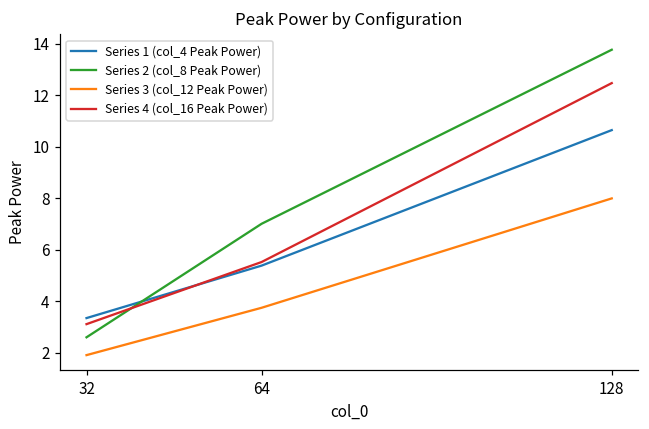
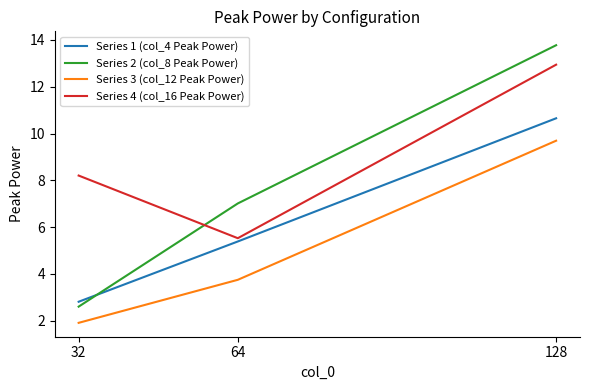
Series 1 (col_4 Peak Power), 32: 3.3 -> 2.8
Series 4 (col_16 Peak Power), 32: 3.1 -> 8.2
Series 3 (col_12 Peak Power), 128: 8.0 -> 9.7
Series 4 (col_16 Peak Power), 128: 12.5 -> 12.9
